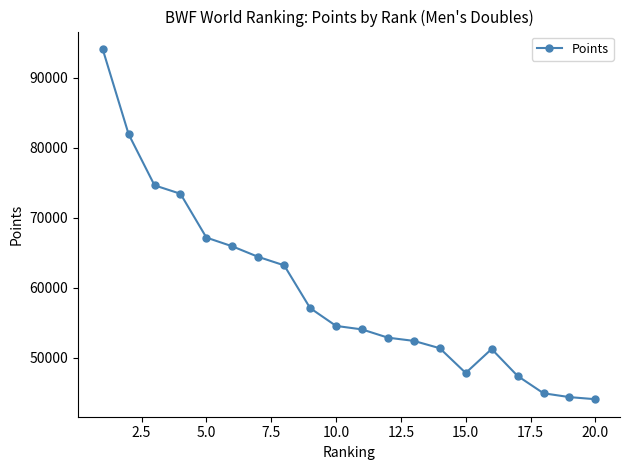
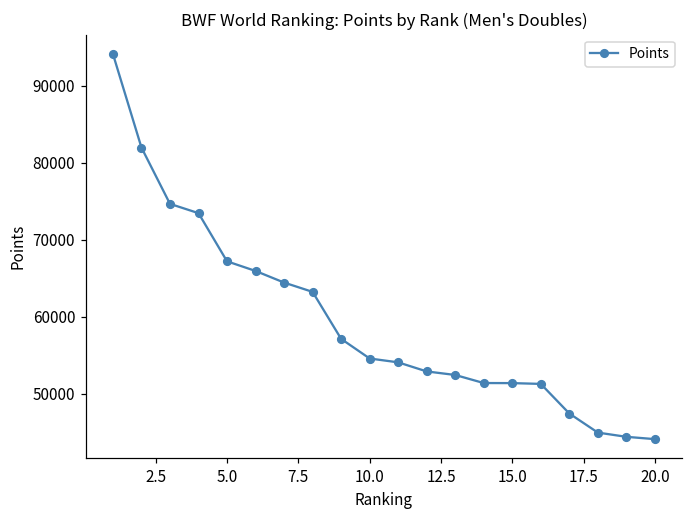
15.0: 48000 -> 51000
